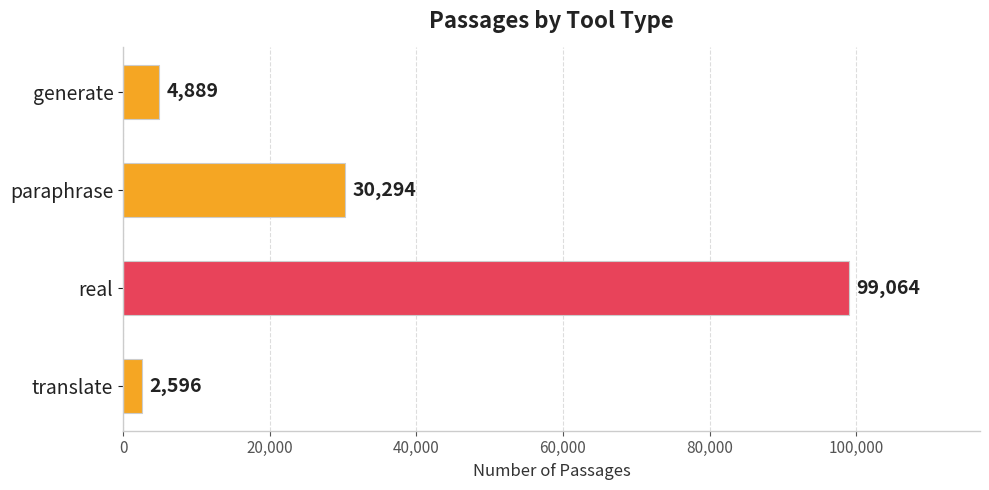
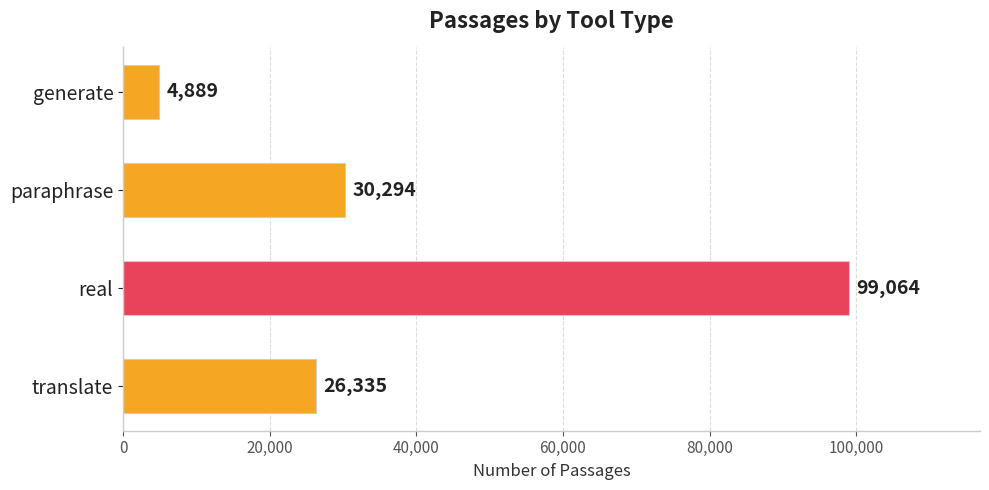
translate: 2,596 -> 26,335
